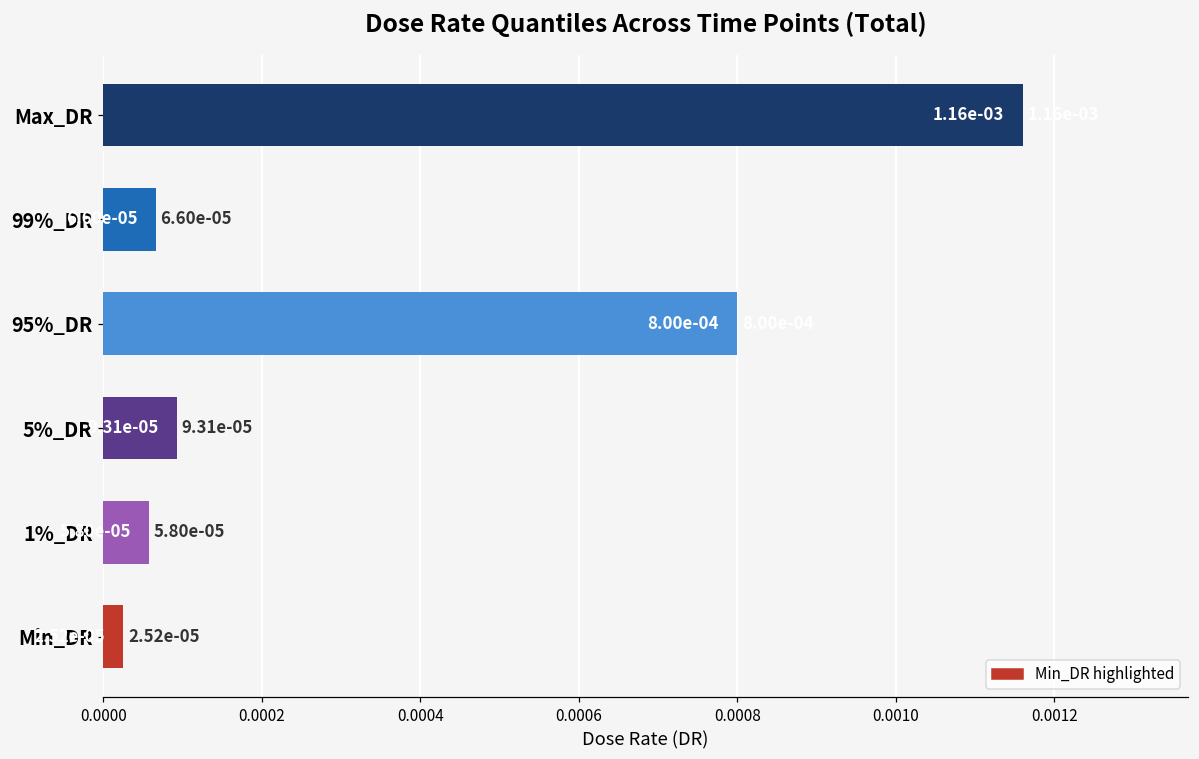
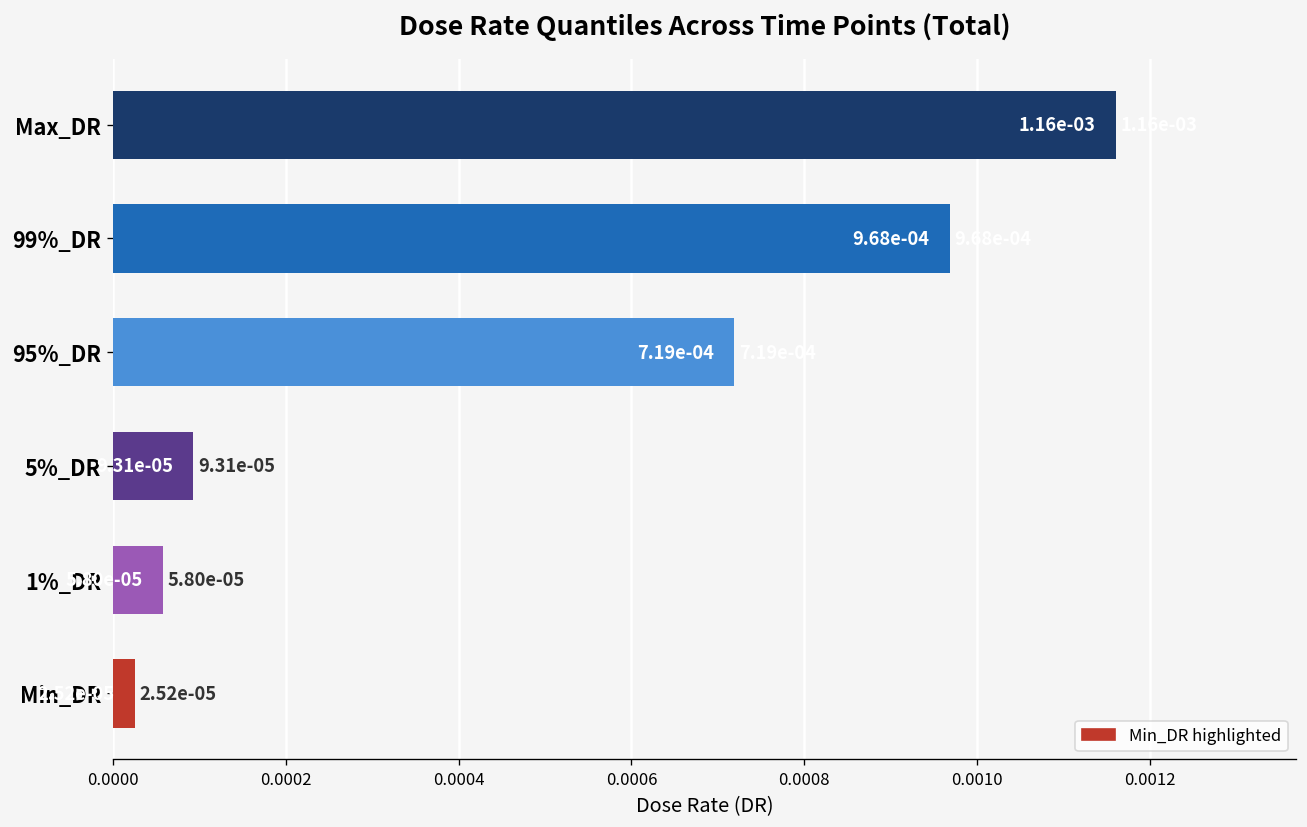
99%_DR: 6.60e-05 -> 9.68e-04
95%_DR: 8.00e-04 -> 7.19e-04
